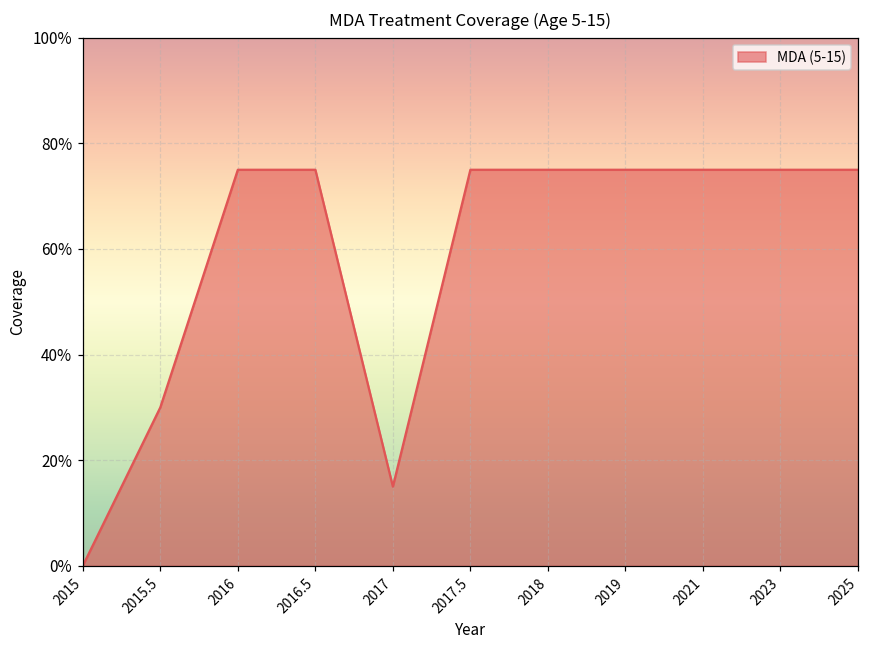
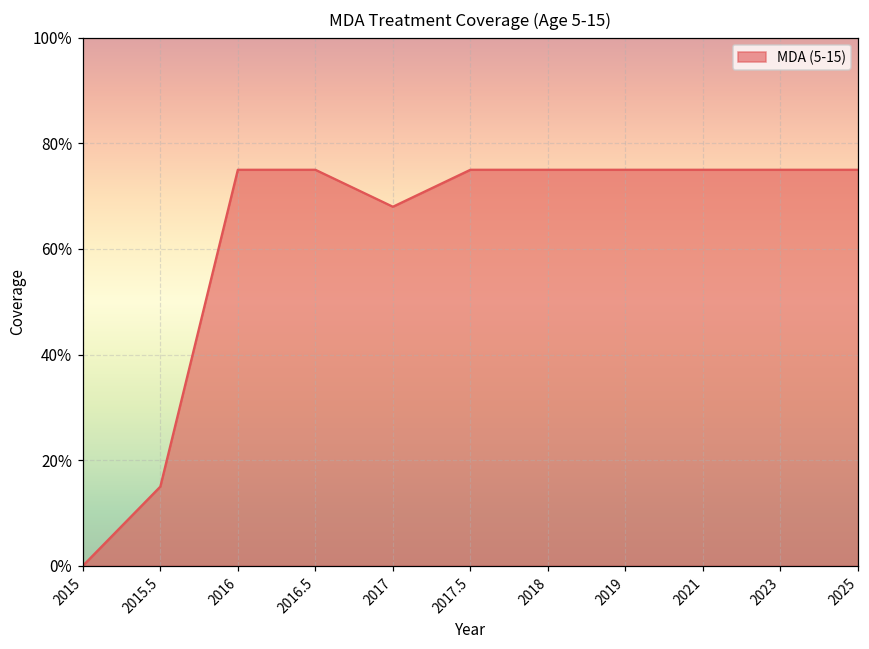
2015.5: 30% -> 15%
2017: 15% -> 68%
